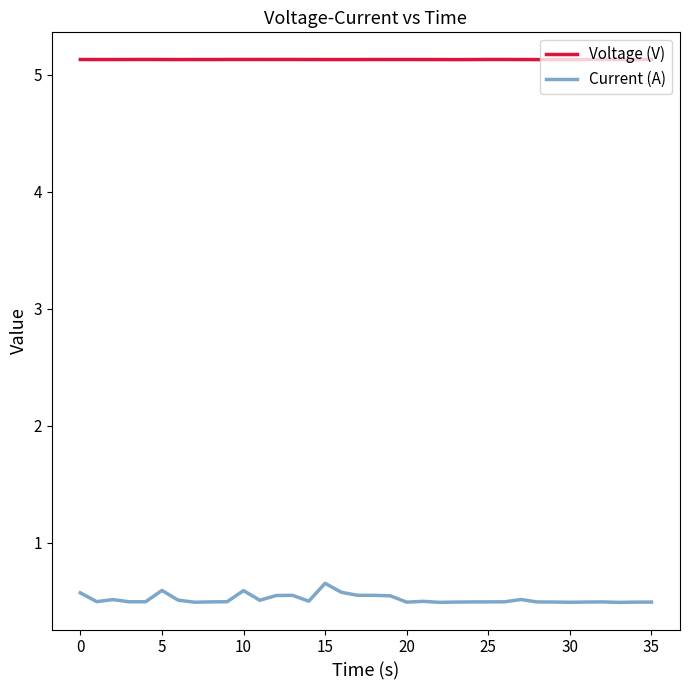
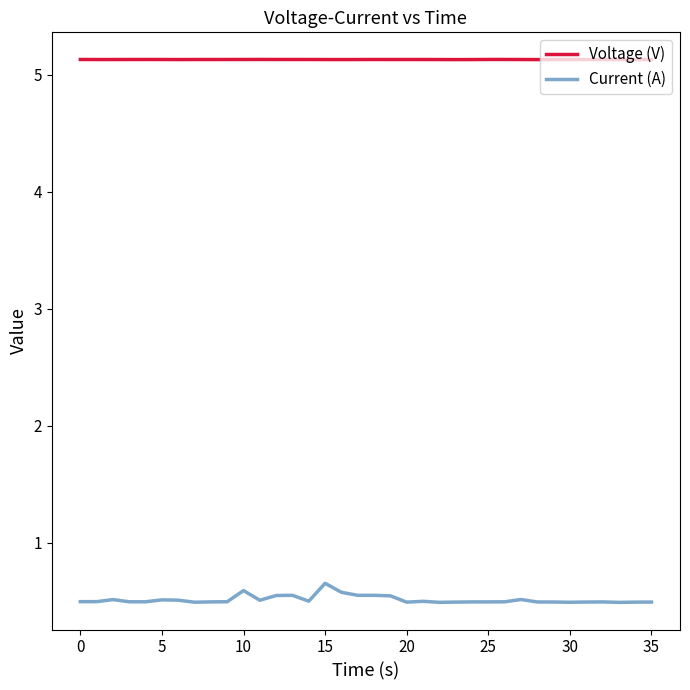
Current (A), 0: 0.57 -> 0.50
Current (A), 5: 0.59 -> 0.51
